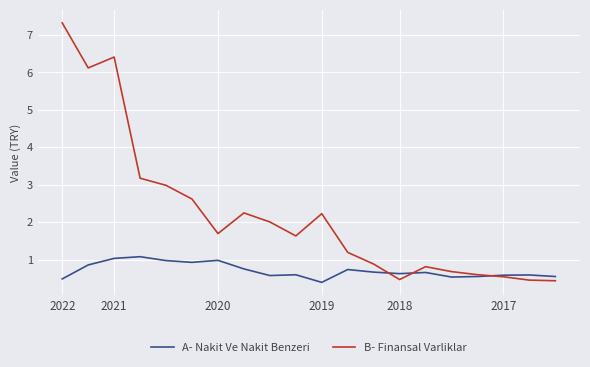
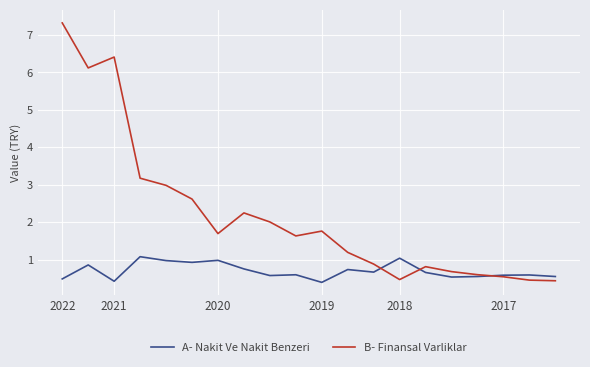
A- Nakit Ve Nakit Benzeri, 2021: 1.0 -> 0.4
B- Finansal Varliklar, 2019: 2.2 -> 1.8
A- Nakit Ve Nakit Benzeri, 2018: 0.6 -> 1.0
